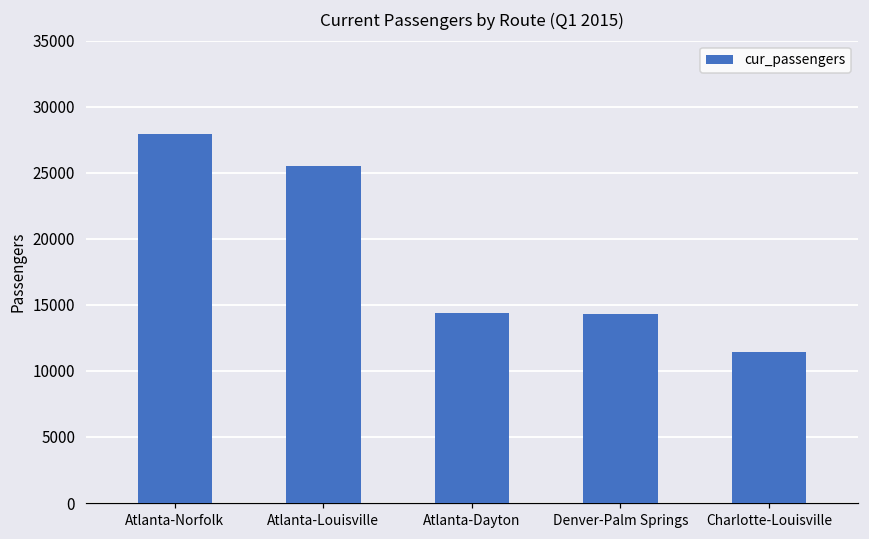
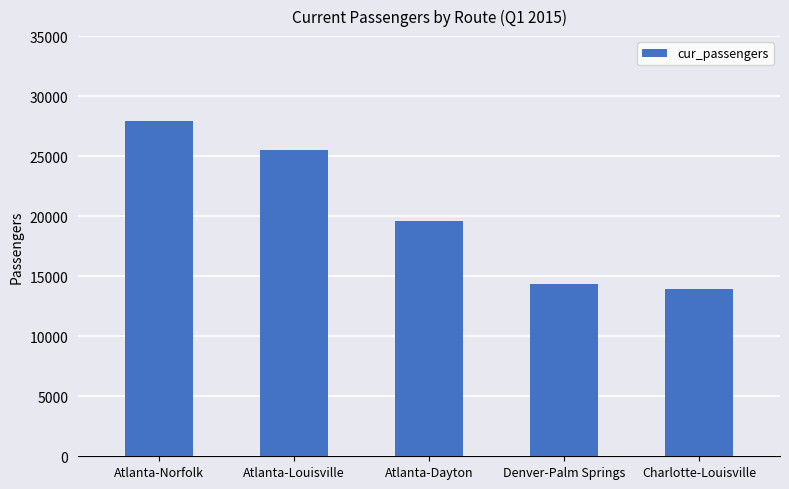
Atlanta-Dayton: 14400 -> 19600
Charlotte-Louisville: 11400 -> 13900
